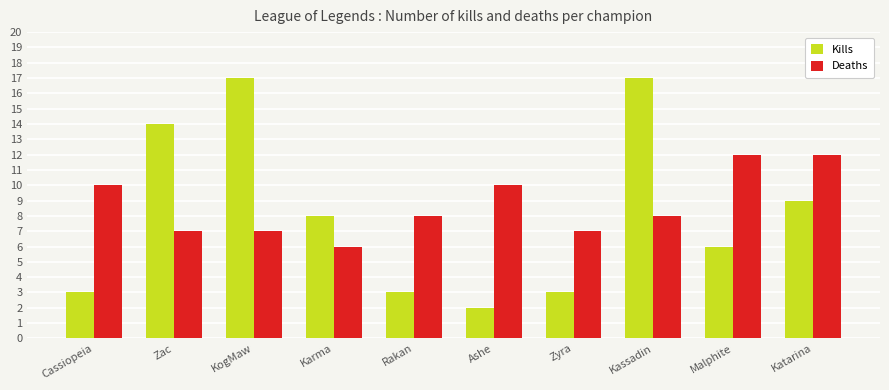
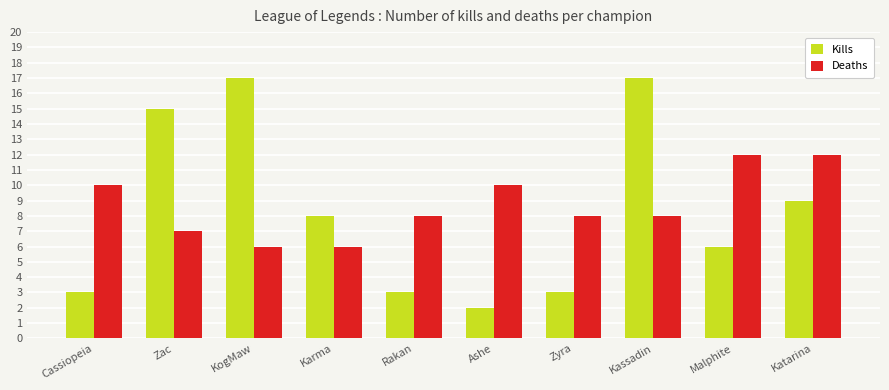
Kills, Zac: 14 -> 15
Deaths, KogMaw: 7 -> 6
Deaths, Zyra: 7 -> 8
